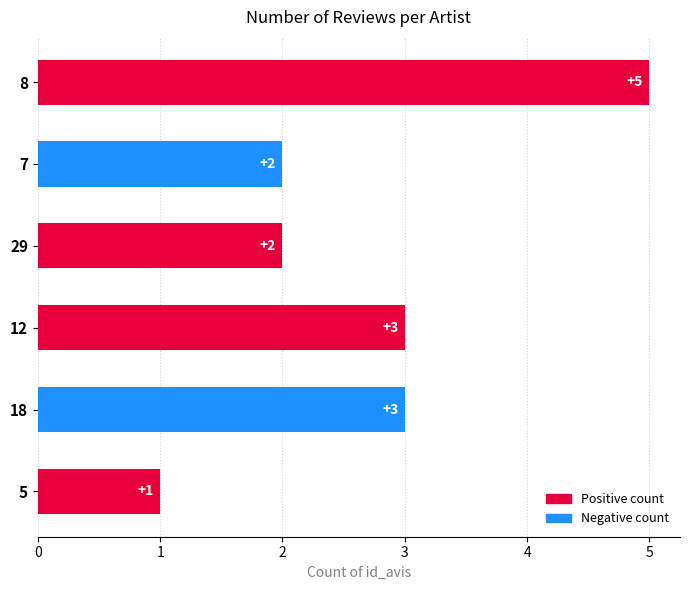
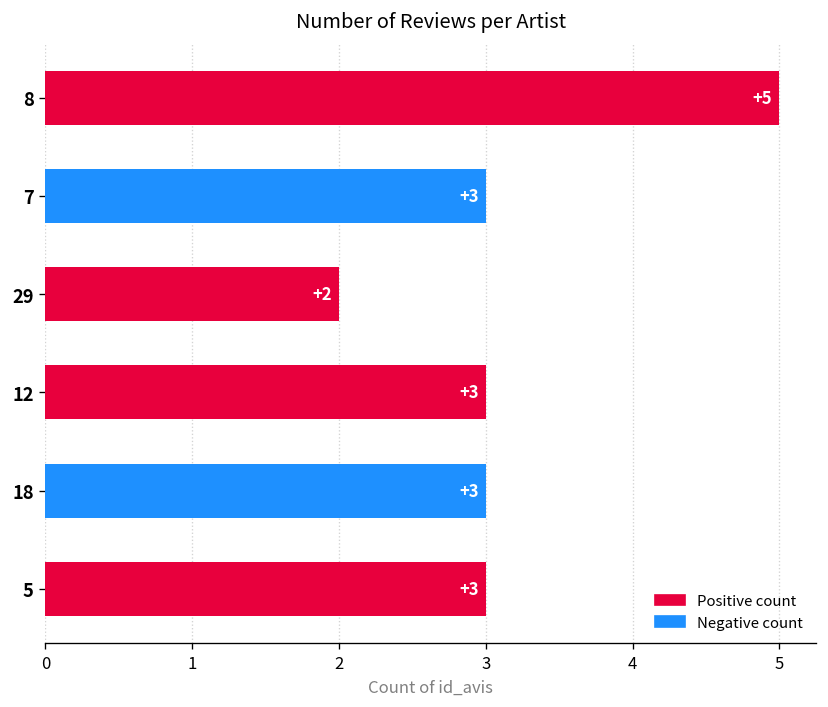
7: +2 -> +3
5: +1 -> +3
